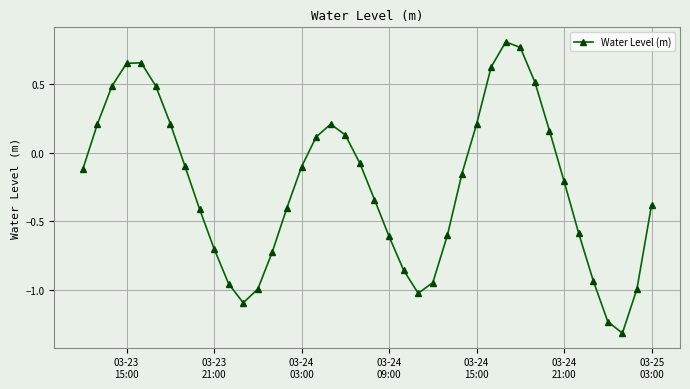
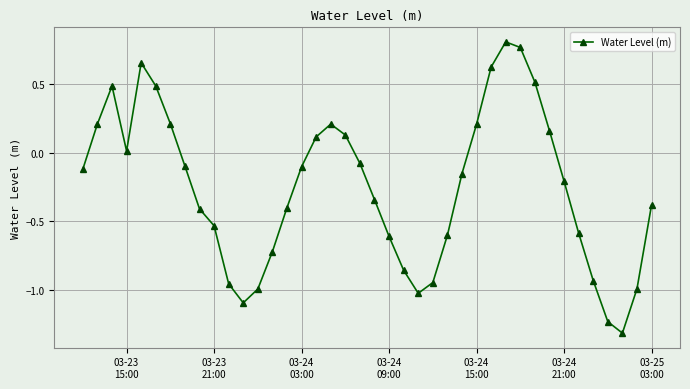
03-23 15:00: 0.65 -> 0.01
03-23 21:00: -0.70 -> -0.53
